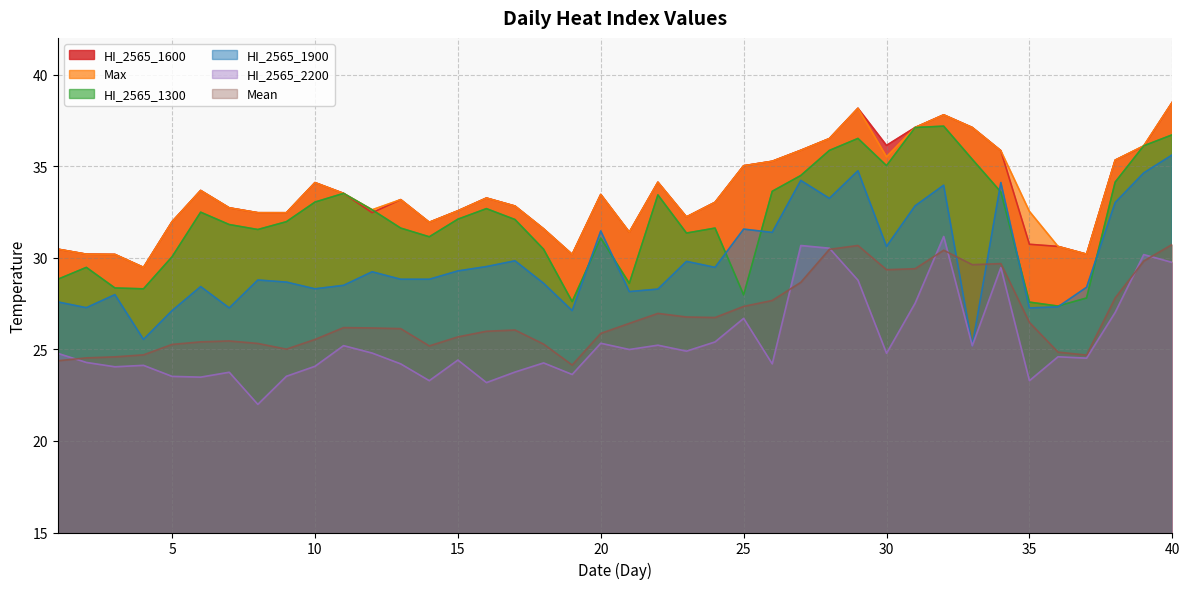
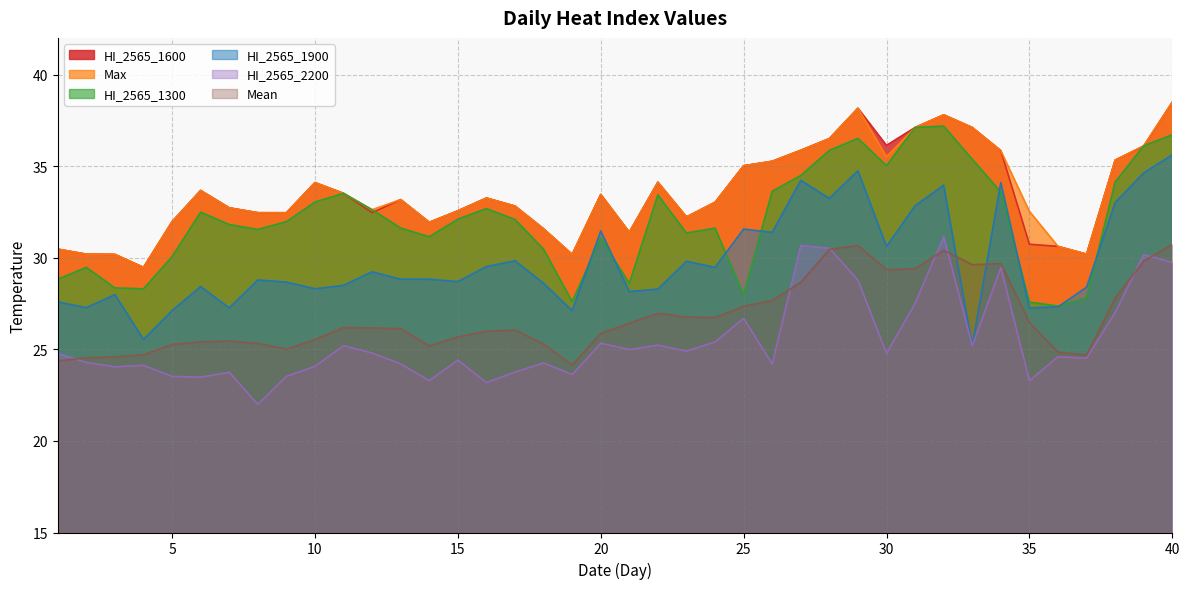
HI_2565_1900, 15: 29.3 -> 28.7
